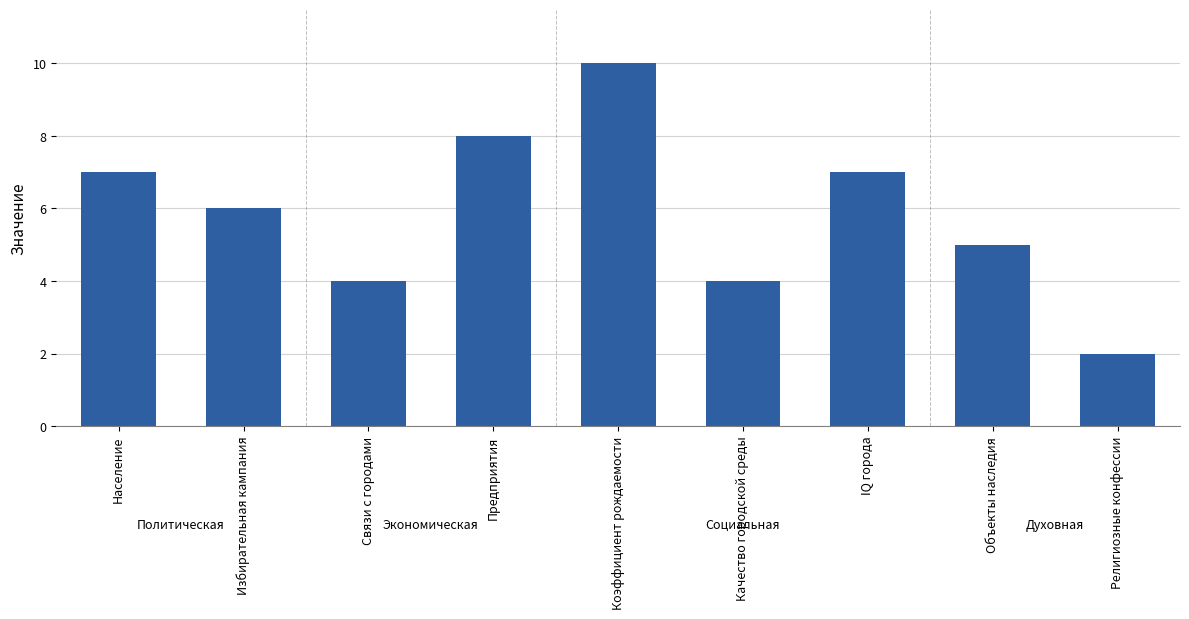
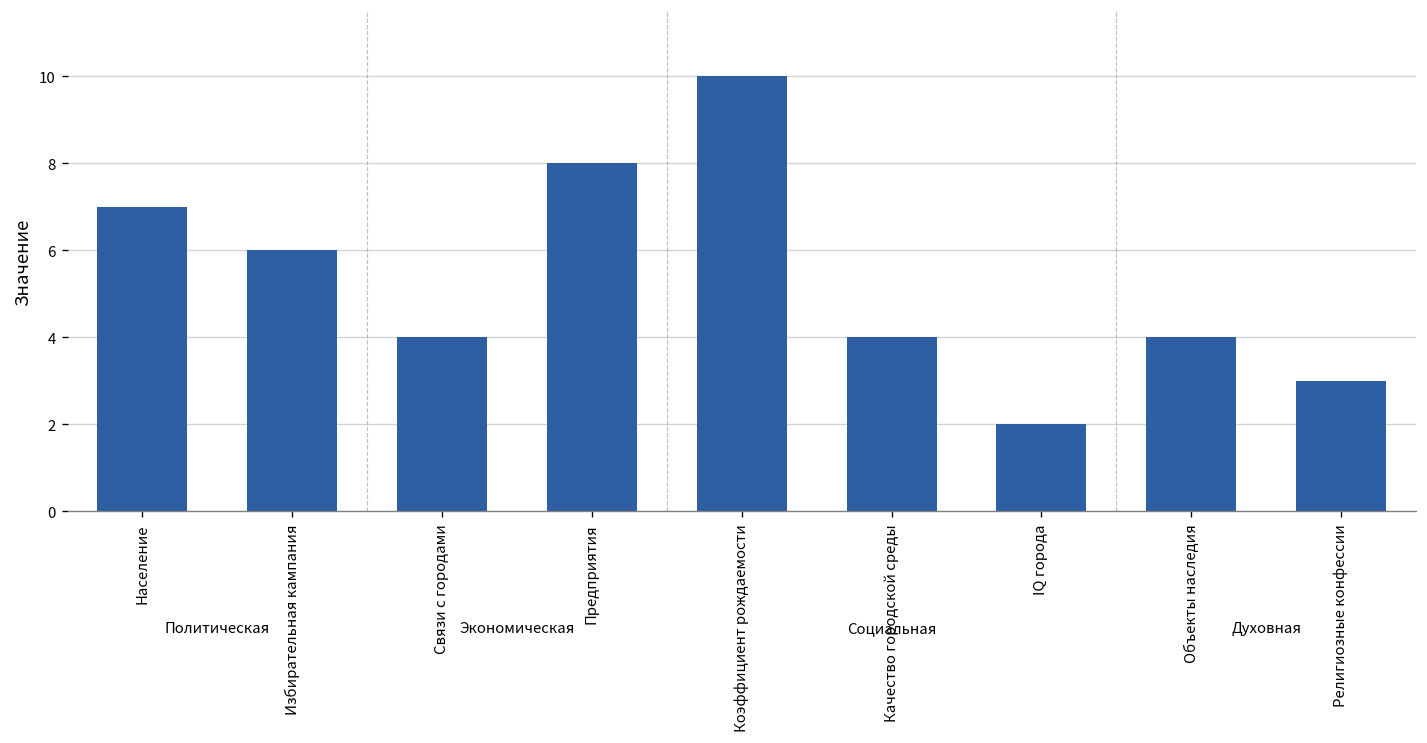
IQ города: 7 -> 2
Объекты наследия: 5 -> 4
Религиозные конфессии: 2 -> 3
